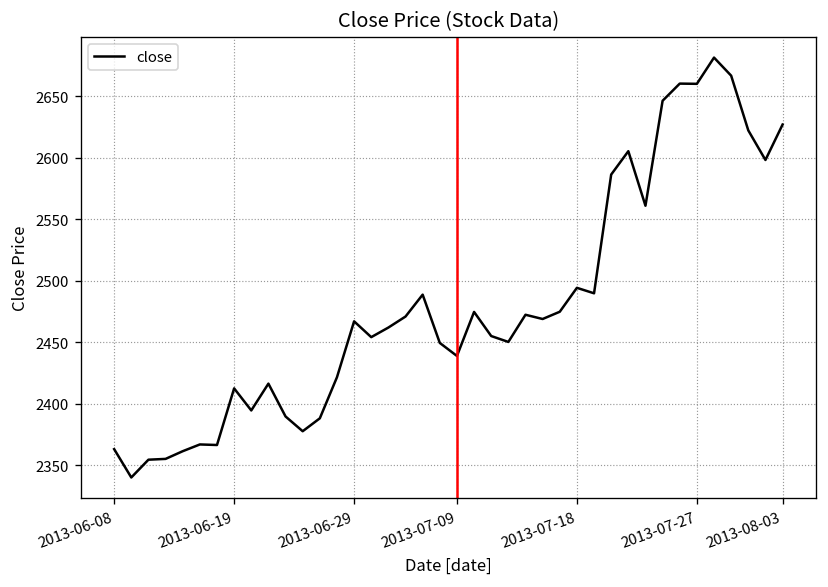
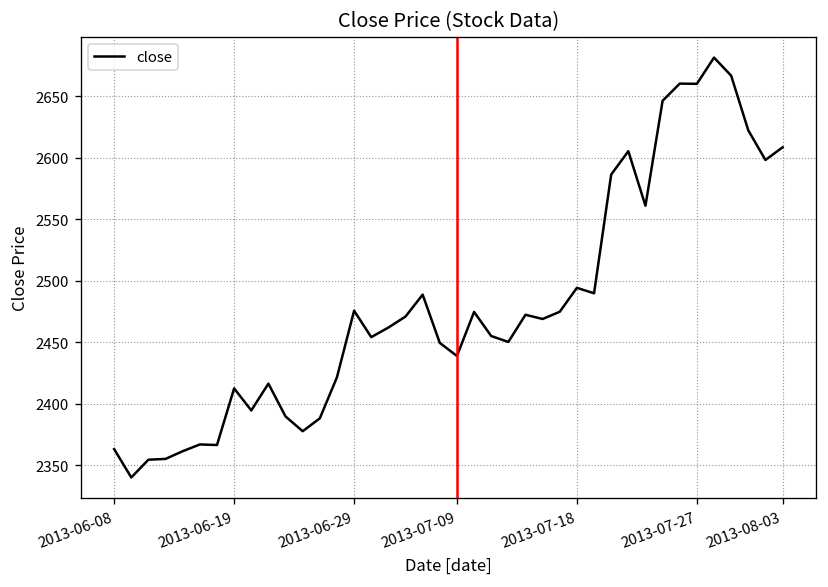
2013-06-29: 2467 -> 2476
2013-08-03: 2627 -> 2608
